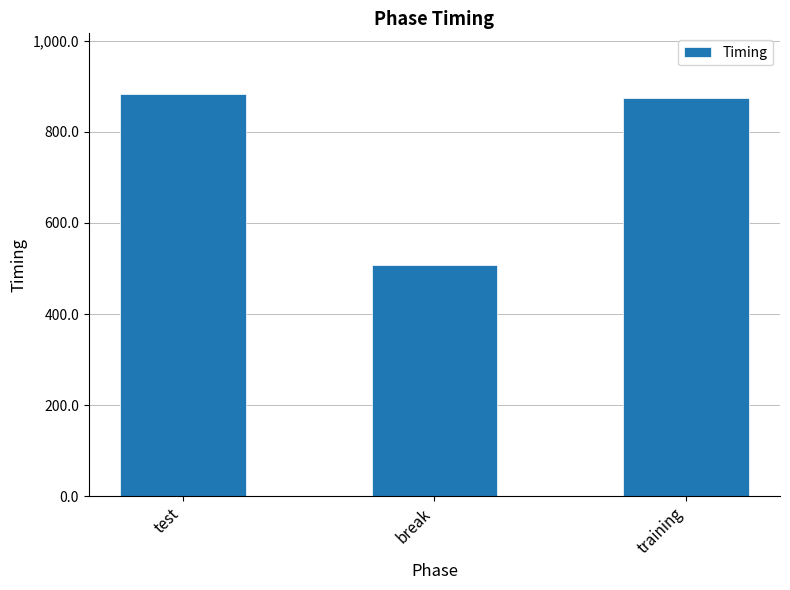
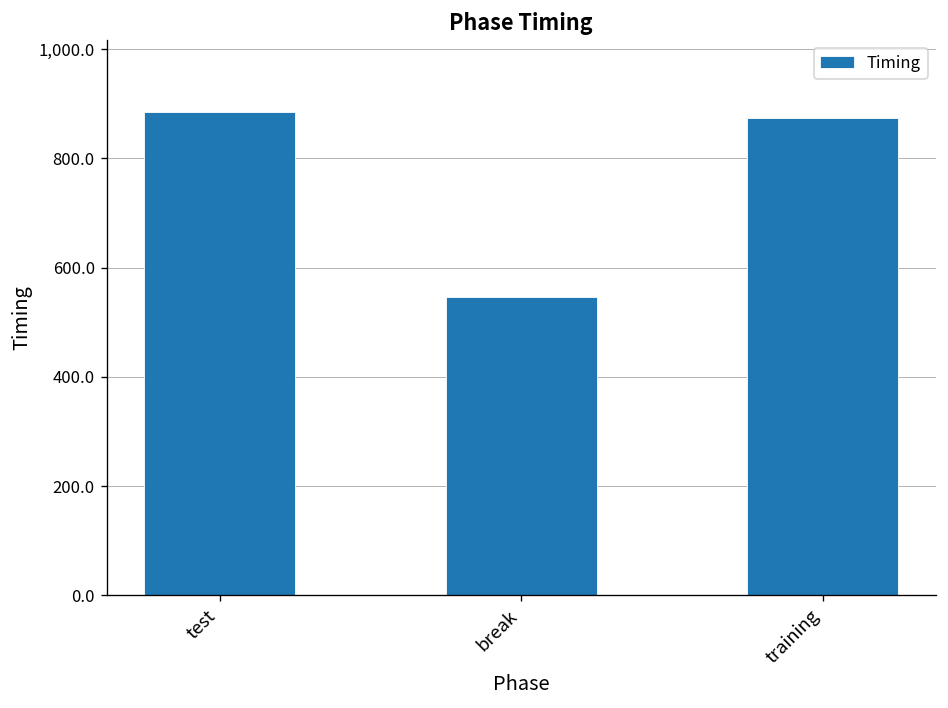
break: 510 -> 550
